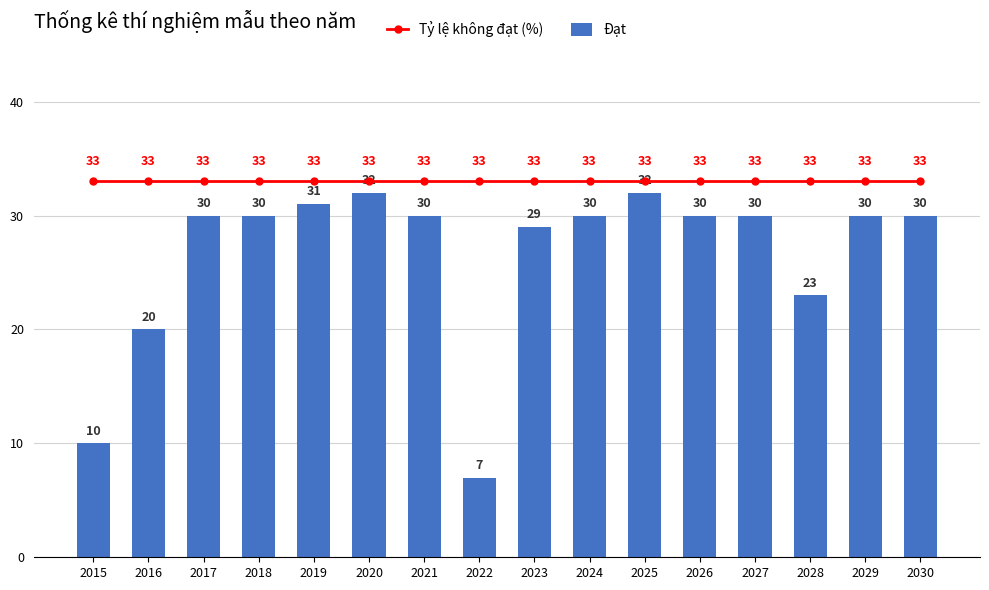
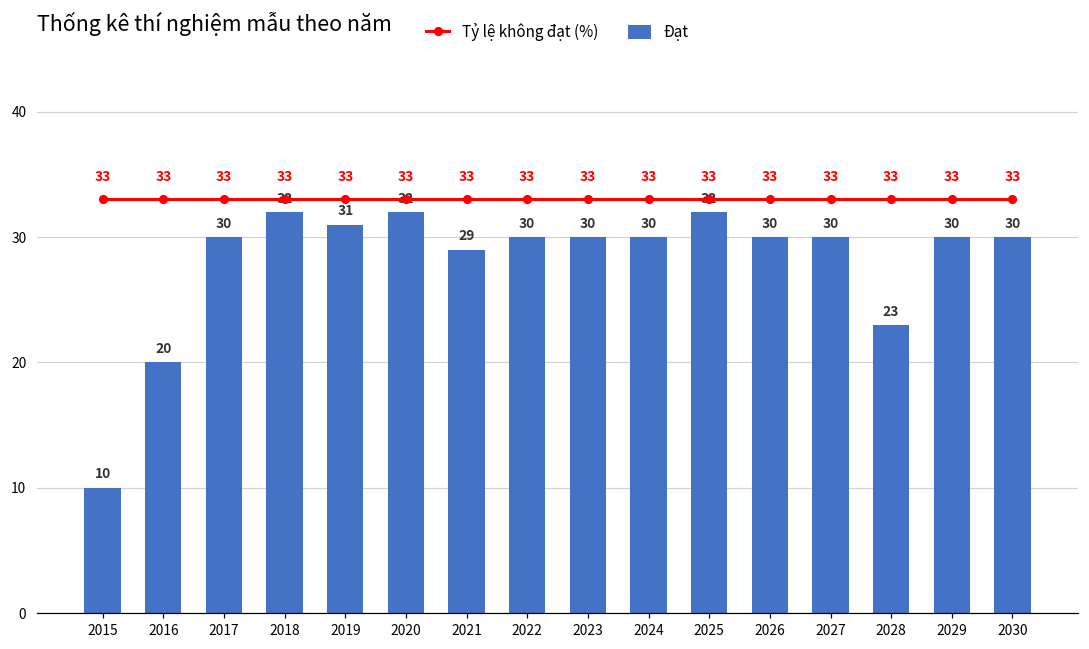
Đạt, 2018: 30 -> 32
Đạt, 2021: 30 -> 29
Đạt, 2022: 7 -> 30
Đạt, 2023: 29 -> 30
